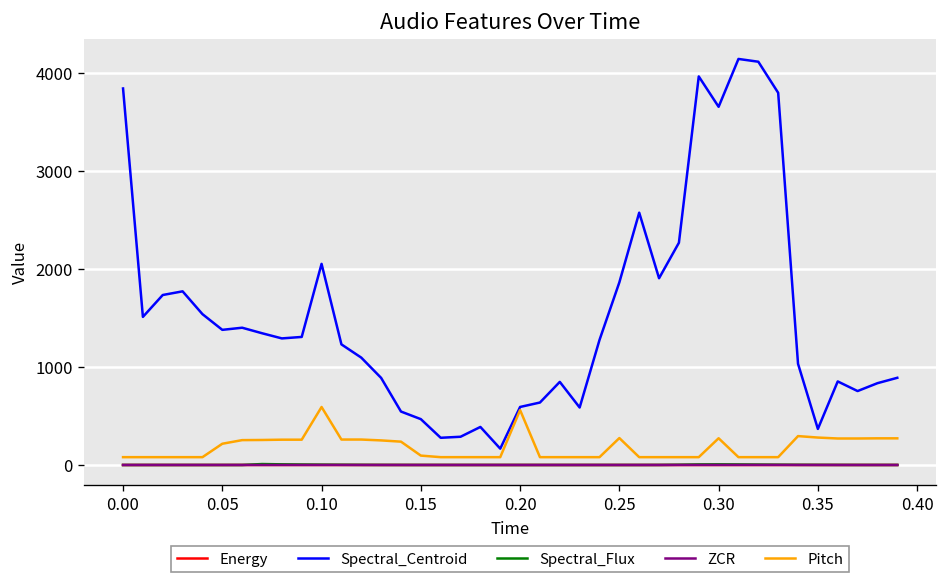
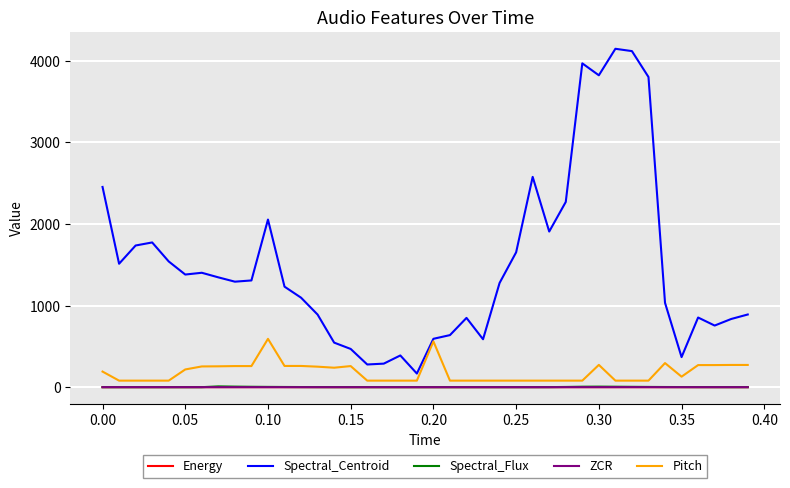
Spectral_Centroid, 0.00: 3800 -> 2500
Pitch, 0.00: 100 -> 200
Pitch, 0.15: 100 -> 300
Spectral_Centroid, 0.25: 1900 -> 1700
Pitch, 0.25: 300 -> 100
Spectral_Centroid, 0.30: 3700 -> 3800
Pitch, 0.35: 300 -> 100
